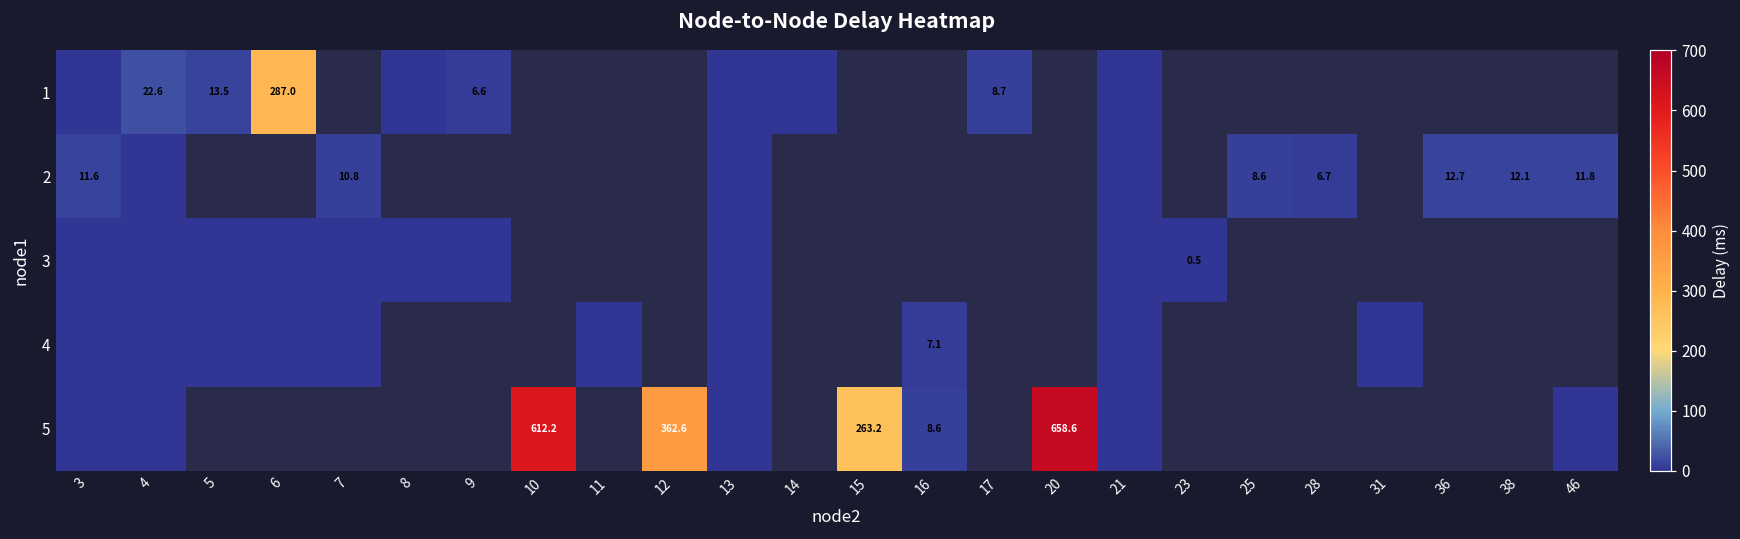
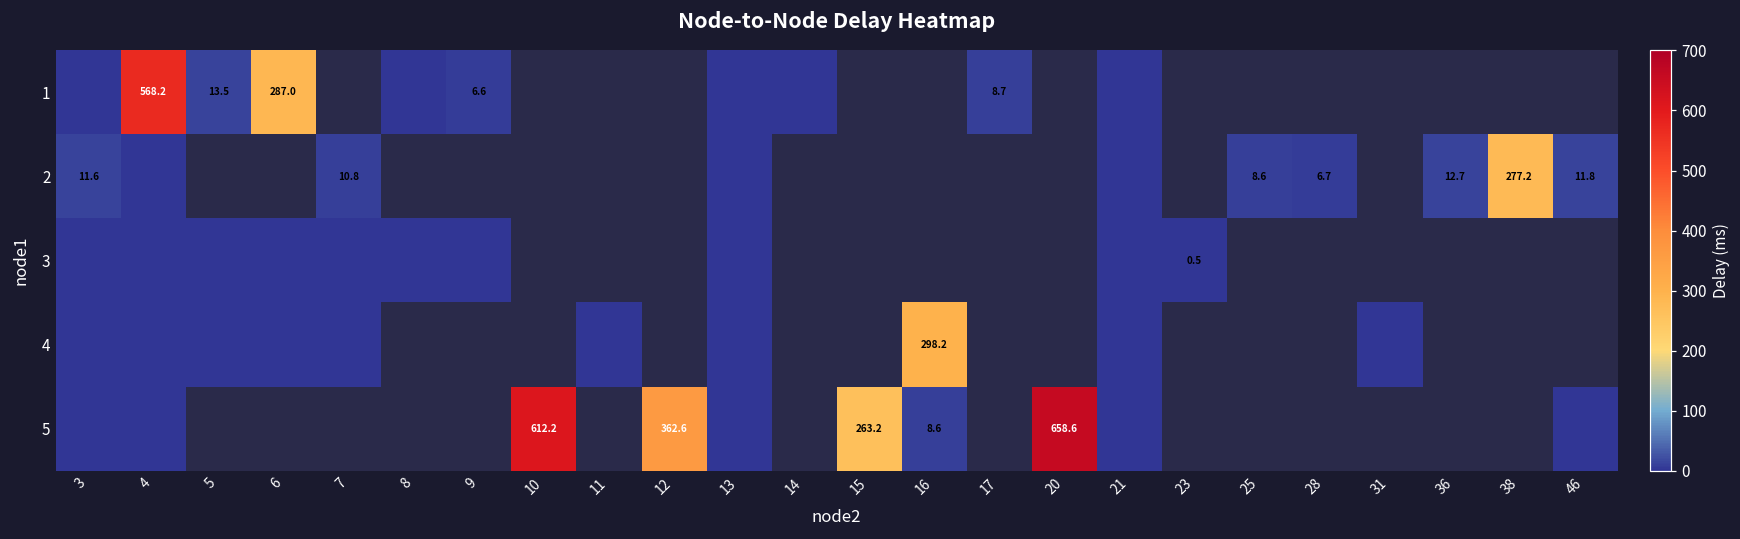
1, 4: 22.6 -> 568.2
2, 38: 12.1 -> 277.2
4, 16: 7.1 -> 298.2
